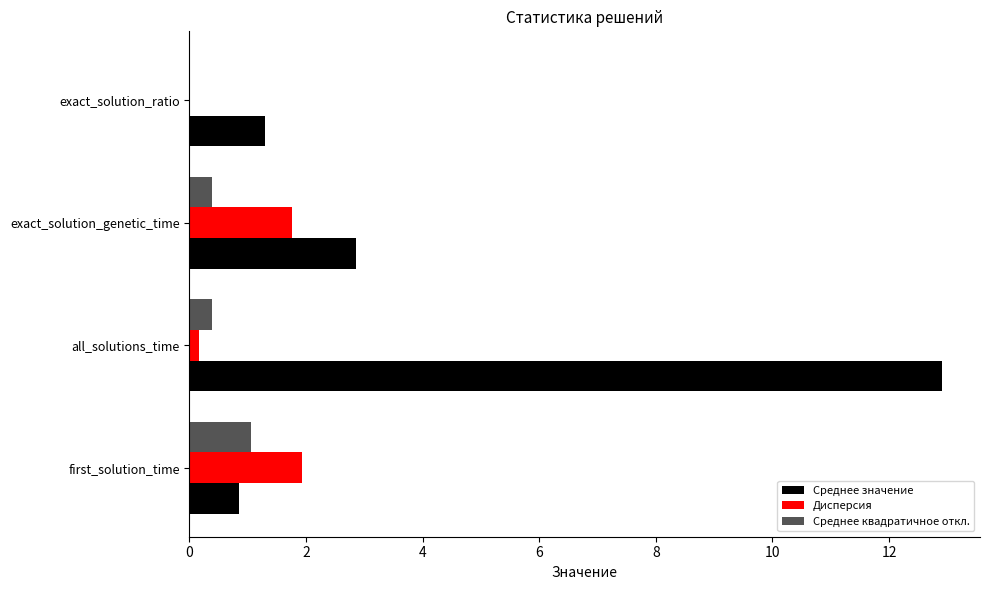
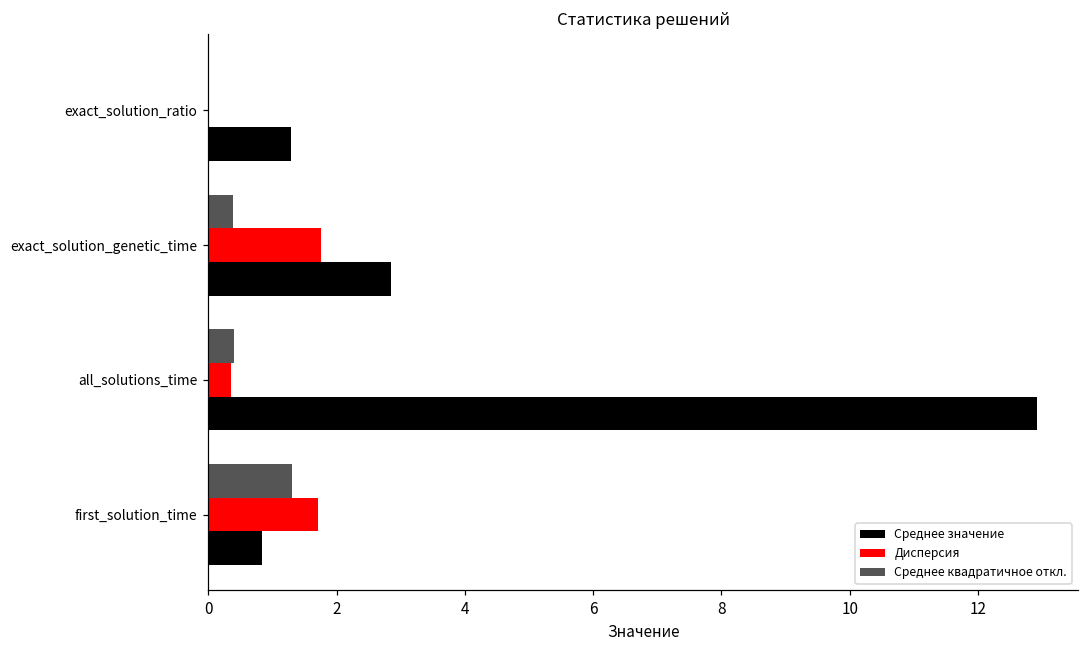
Дисперсия, all_solutions_time: 0.2 -> 0.4
Среднее квадратичное откл., first_solution_time: 1.1 -> 1.3
Дисперсия, first_solution_time: 1.9 -> 1.7
